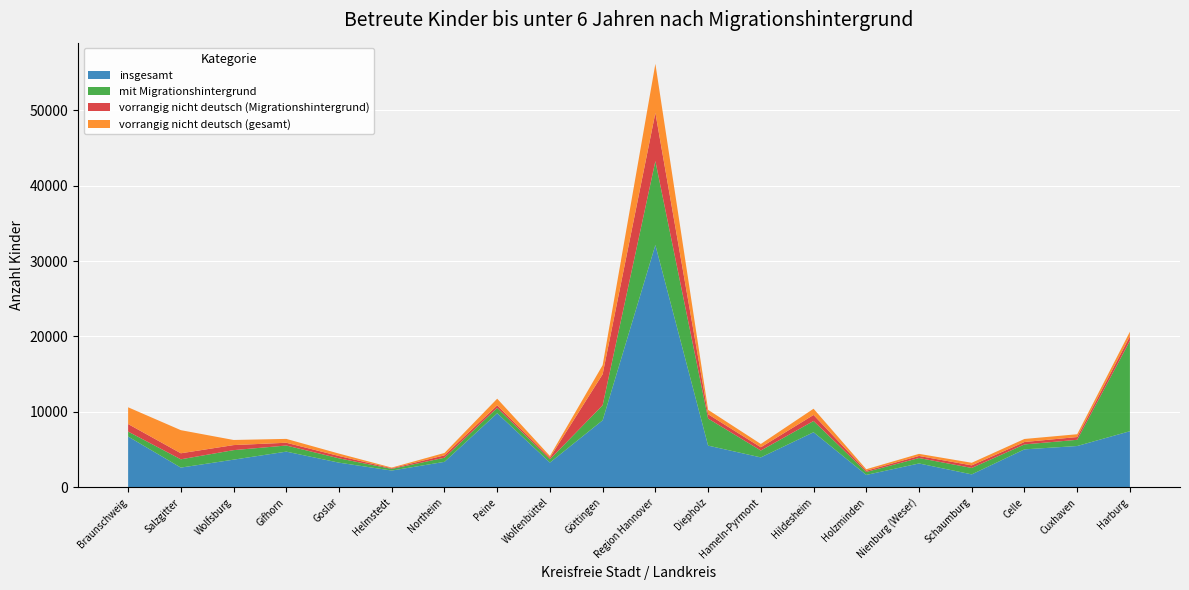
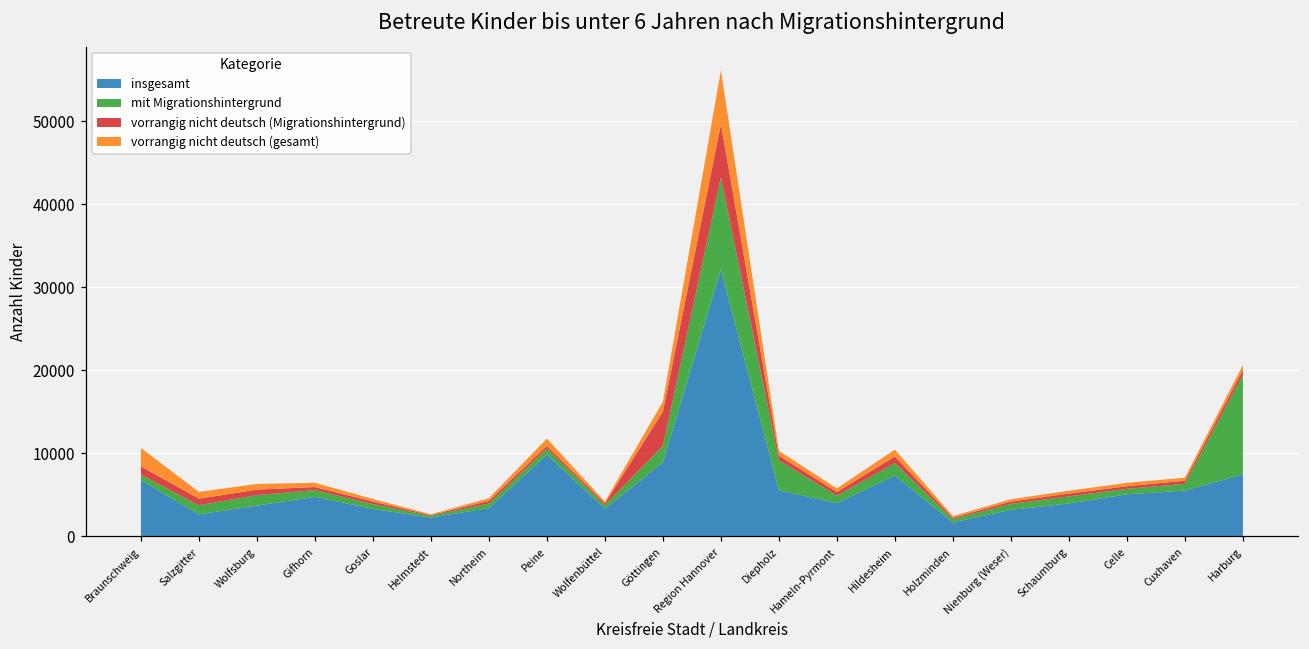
vorrangig nicht deutsch (gesamt), Salzgitter: 3000 -> 1000
insgesamt, Schaumburg: 2000 -> 4000
